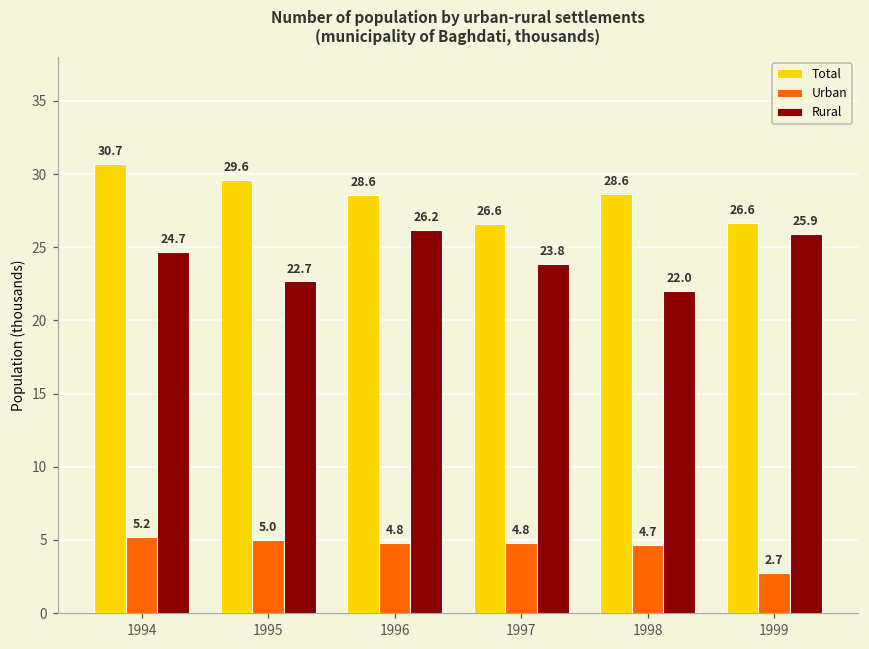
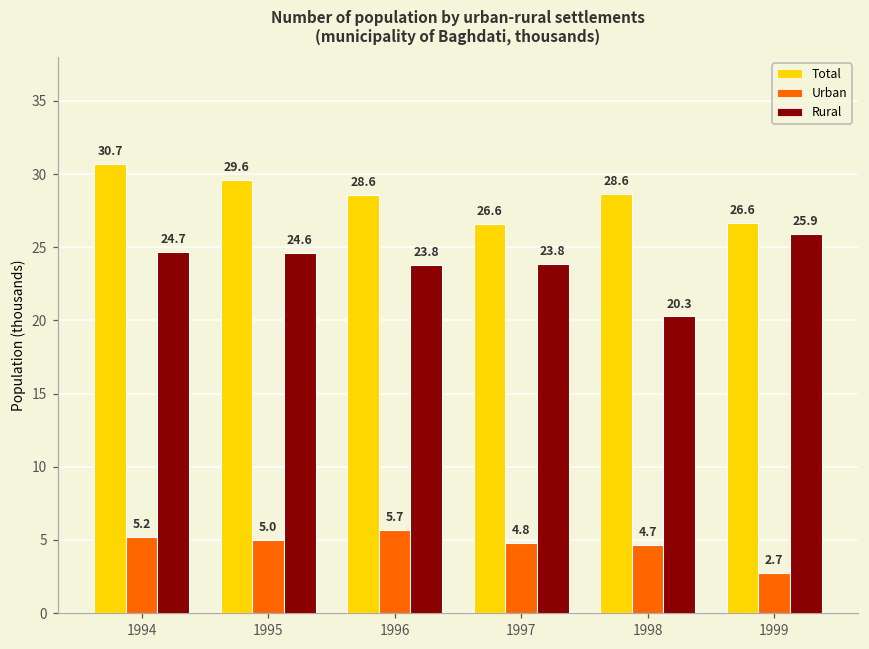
Rural, 1995: 22.7 -> 24.6
Urban, 1996: 4.8 -> 5.7
Rural, 1996: 26.2 -> 23.8
Rural, 1998: 22.0 -> 20.3
